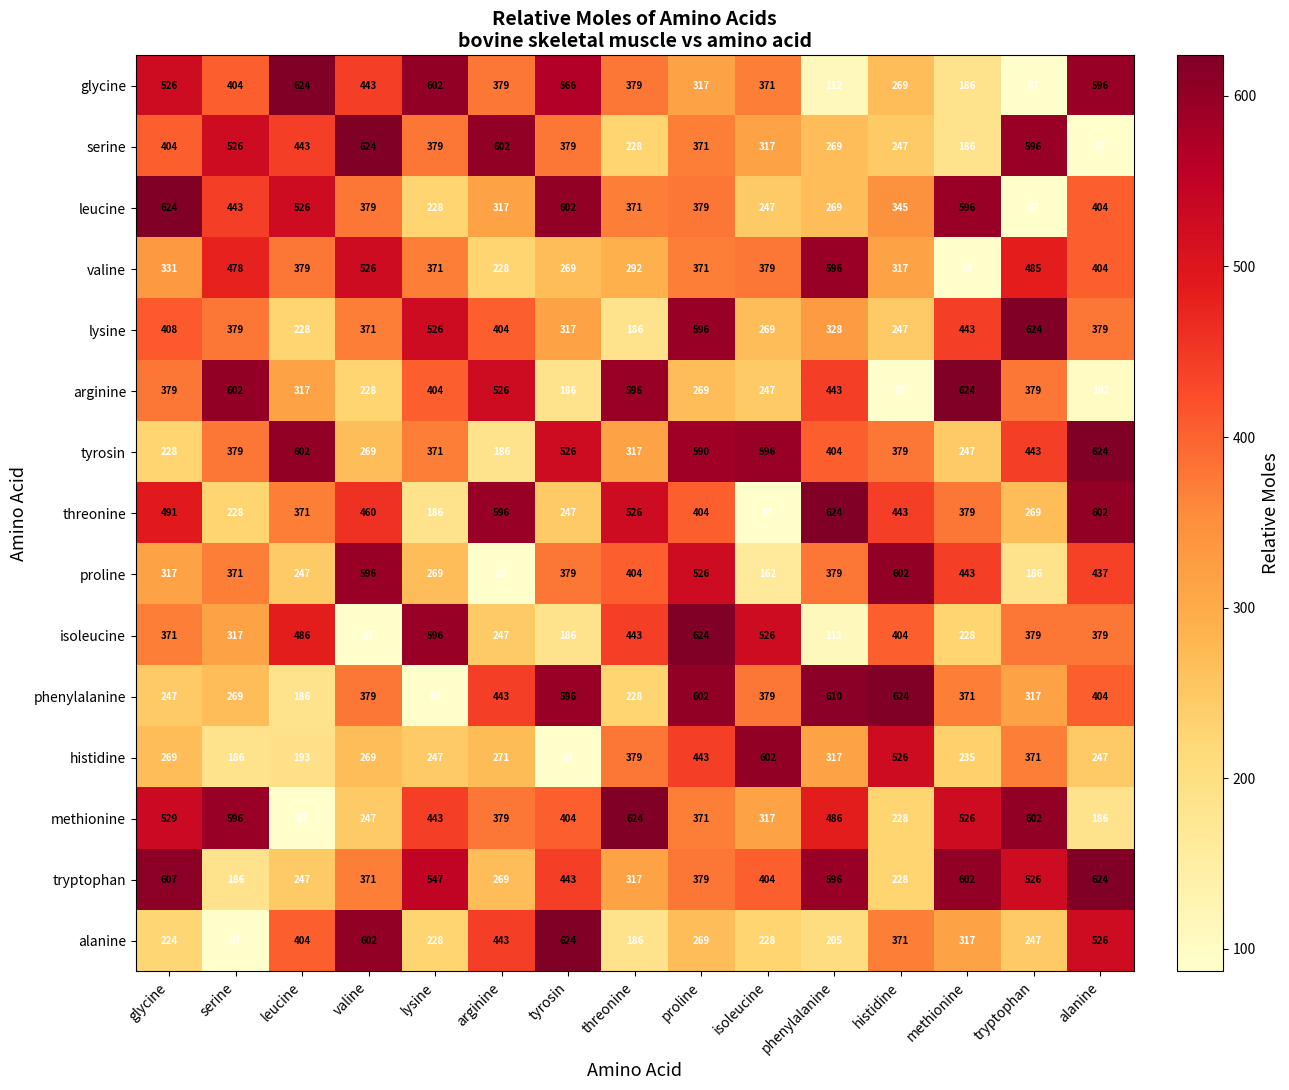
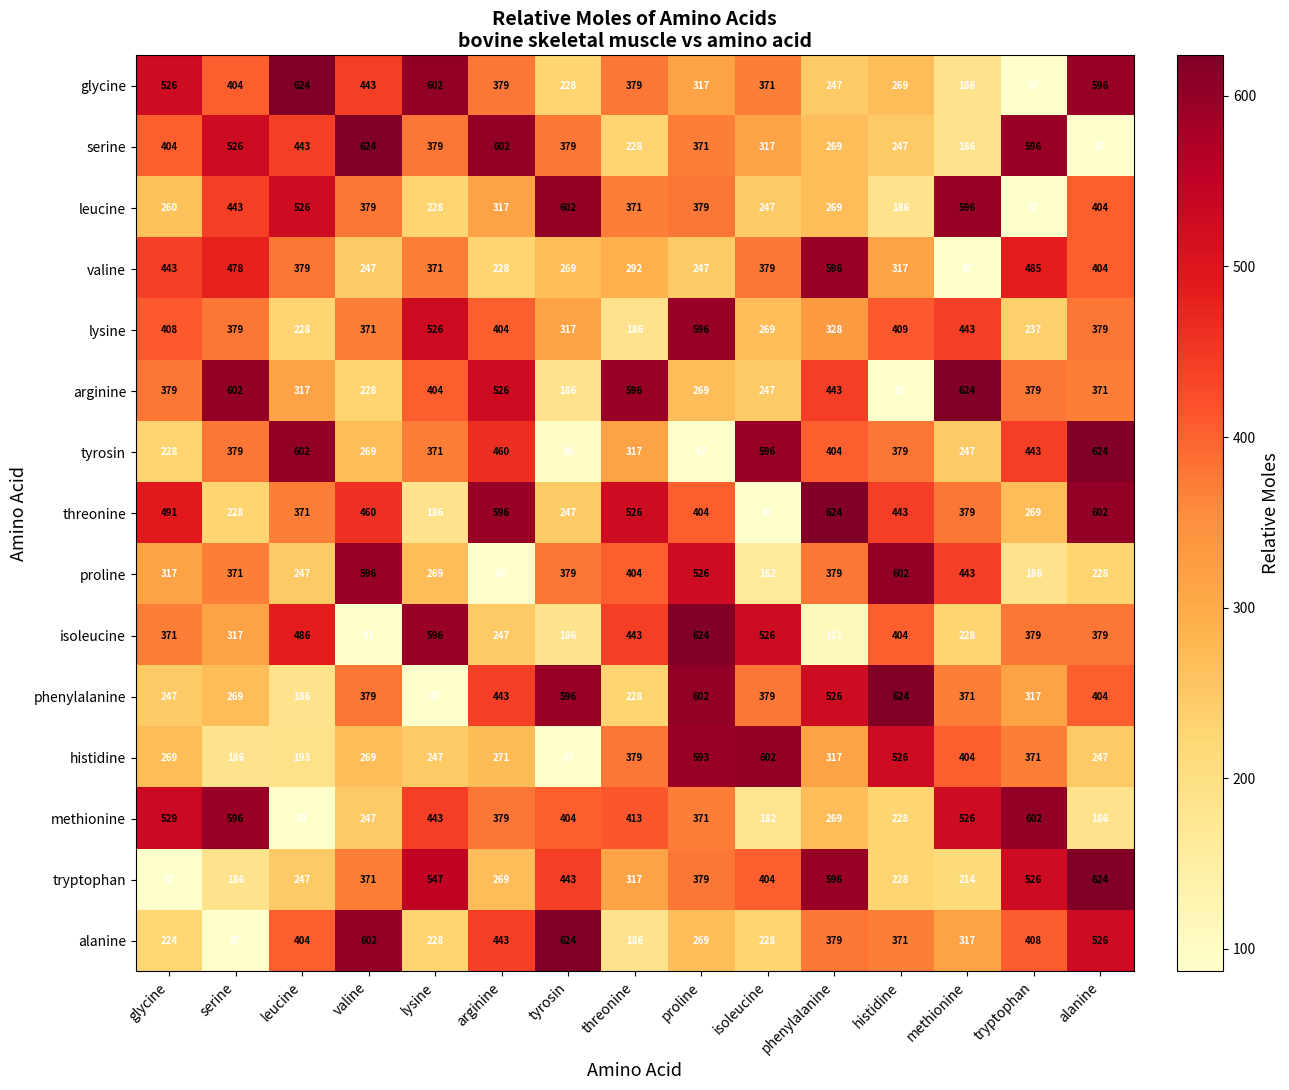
glycine, tyrosin: 566 -> 228
glycine, phenylalanine: 112 -> 247
leucine, glycine: 624 -> 260
leucine, histidine: 345 -> 186
valine, glycine: 331 -> 443
valine, valine: 526 -> 247
valine, proline: 371 -> 247
lysine, histidine: 247 -> 409
lysine, tryptophan: 624 -> 237
arginine, alanine: 102 -> 371
tyrosin, arginine: 186 -> 460
tyrosin, tyrosin: 526 -> 96
tyrosin, proline: 590 -> 87
proline, alanine: 437 -> 228
phenylalanine, phenylalanine: 610 -> 526
histidine, proline: 443 -> 593
histidine, methionine: 235 -> 404
methionine, threonine: 624 -> 413
methionine, isoleucine: 317 -> 182
methionine, phenylalanine: 486 -> 269
tryptophan, glycine: 607 -> 87
tryptophan, methionine: 602 -> 214
alanine, phenylalanine: 205 -> 379
alanine, tryptophan: 247 -> 408
